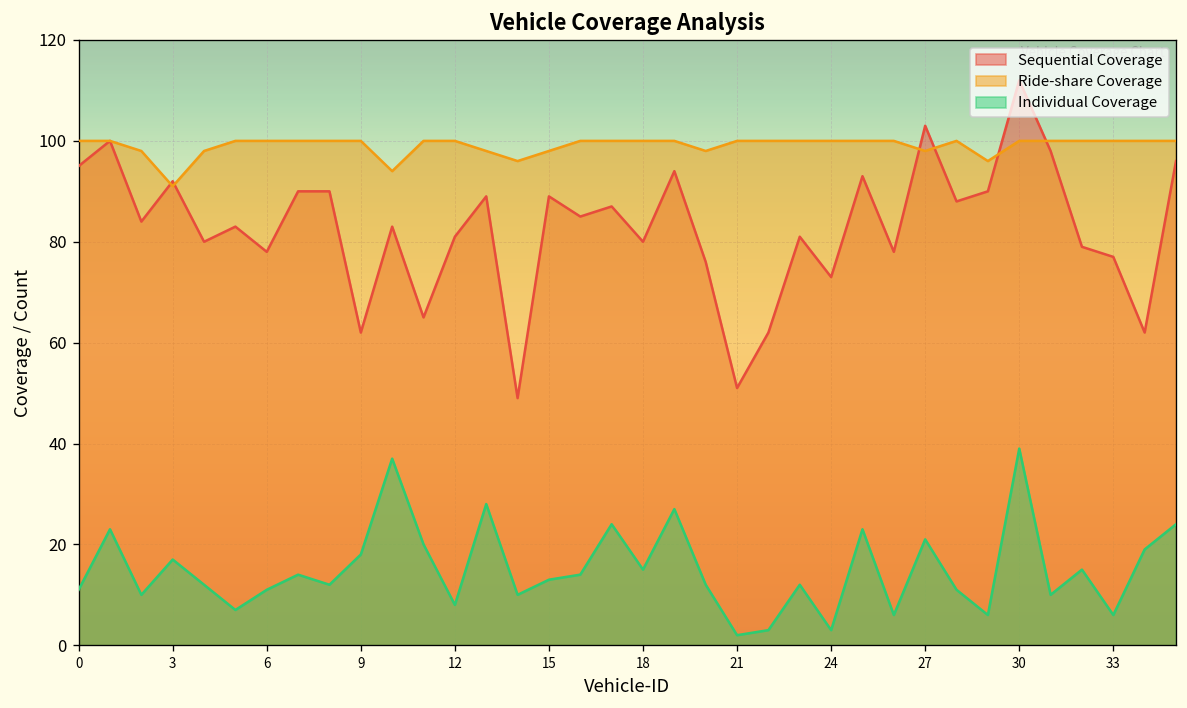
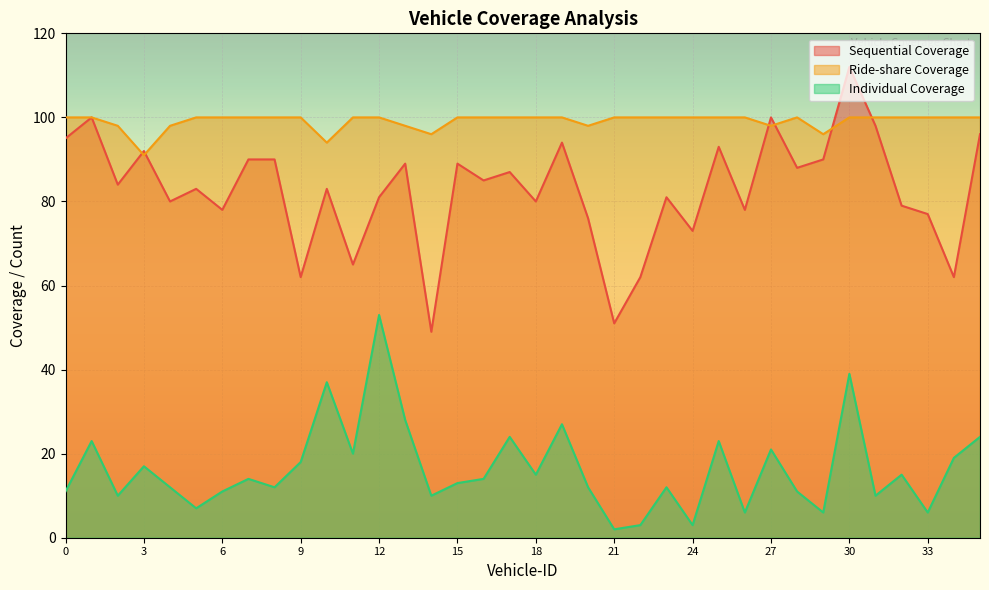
Individual Coverage, 12: 8 -> 53
Ride-share Coverage, 15: 98 -> 100
Sequential Coverage, 27: 103 -> 100
